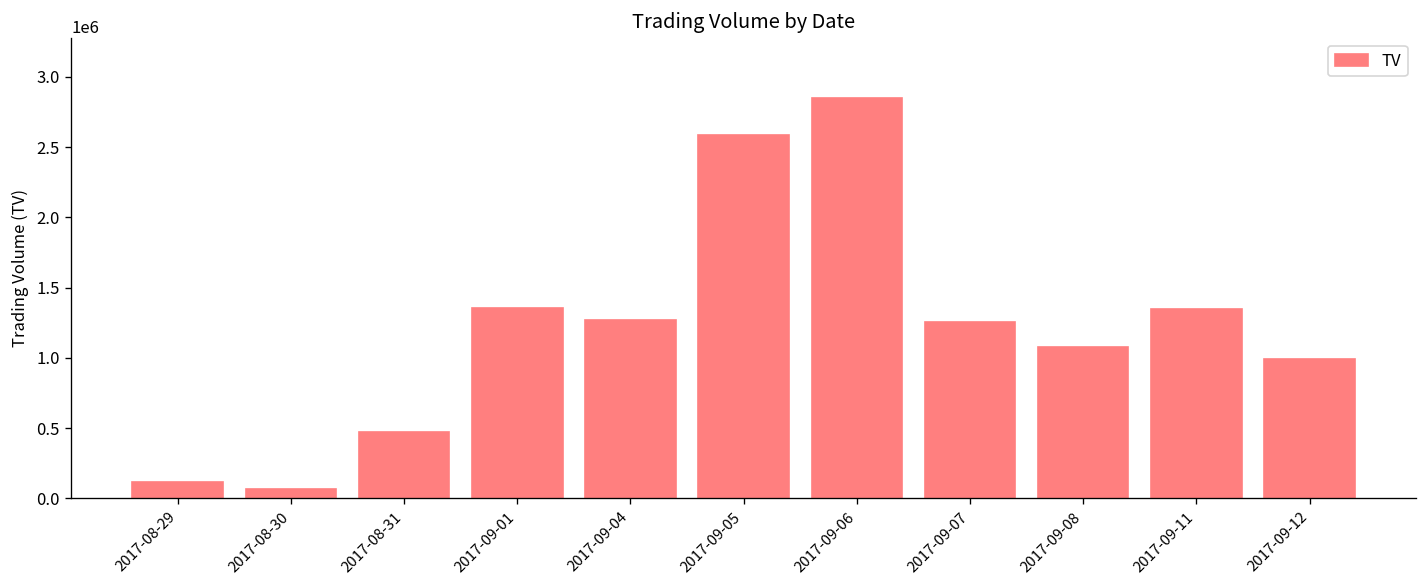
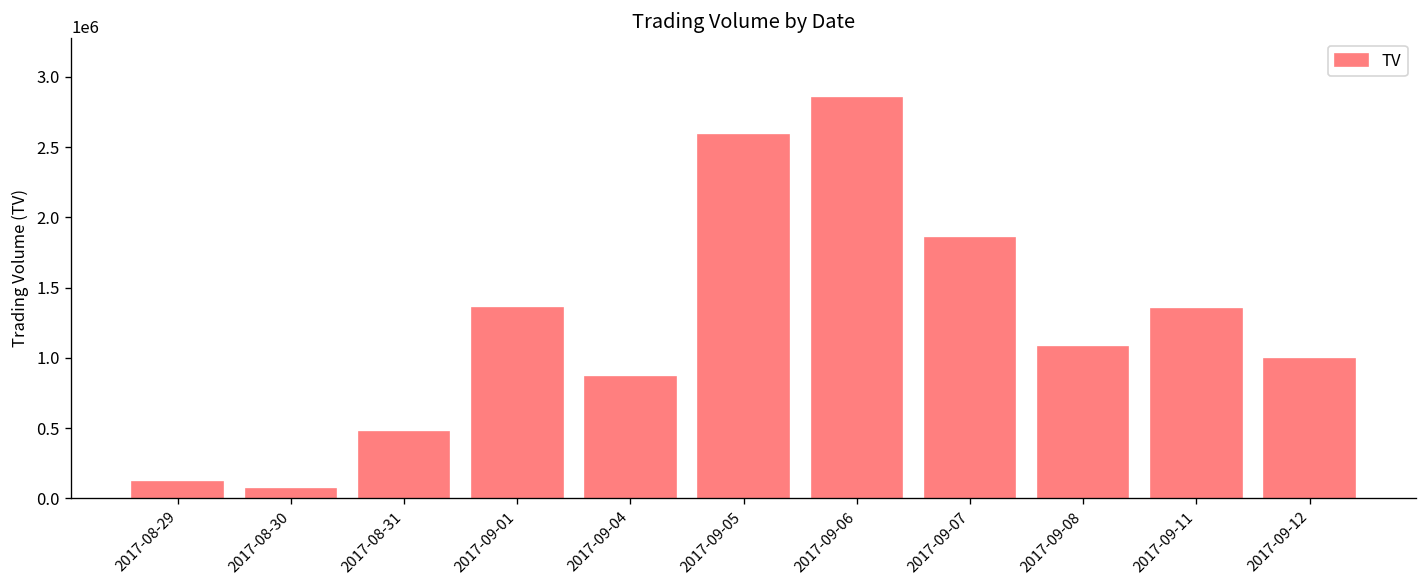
2017-09-04: 1270000 -> 860000
2017-09-07: 1250000 -> 1850000
